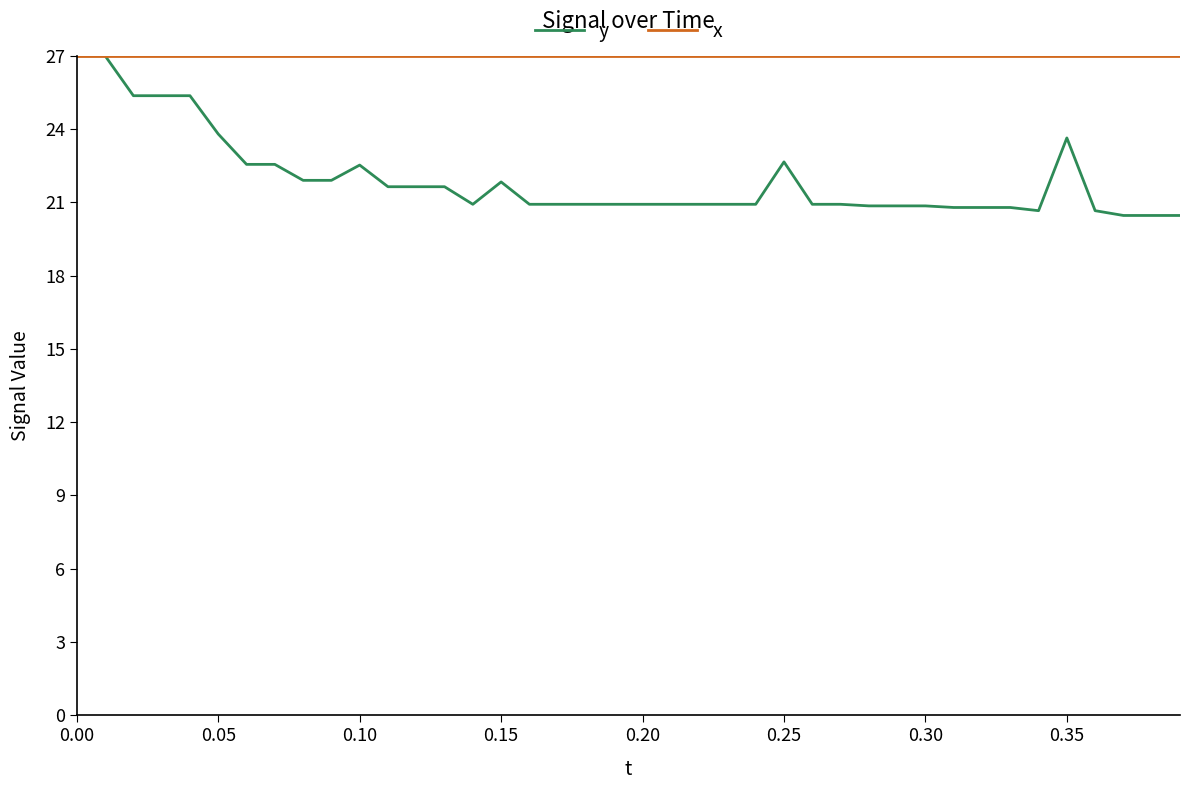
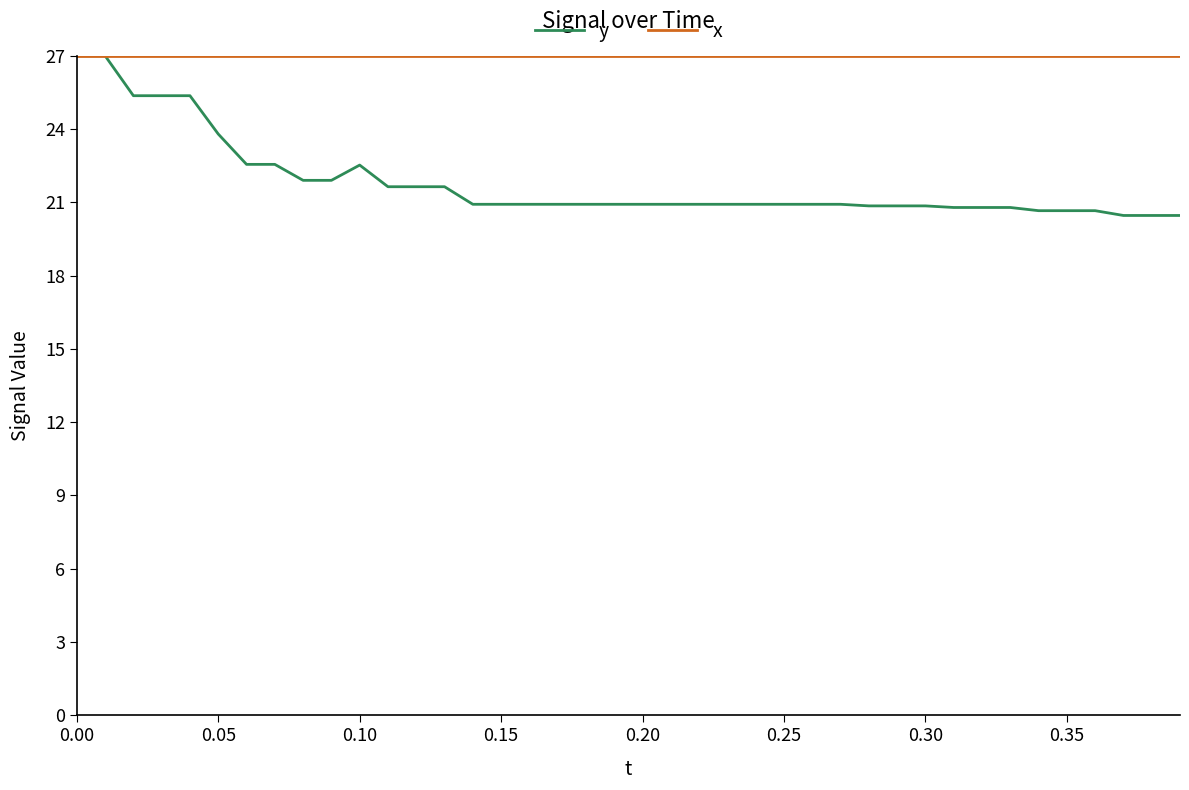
y, 0.15: 21.8 -> 20.9
y, 0.25: 22.7 -> 20.9
y, 0.35: 23.6 -> 20.7
